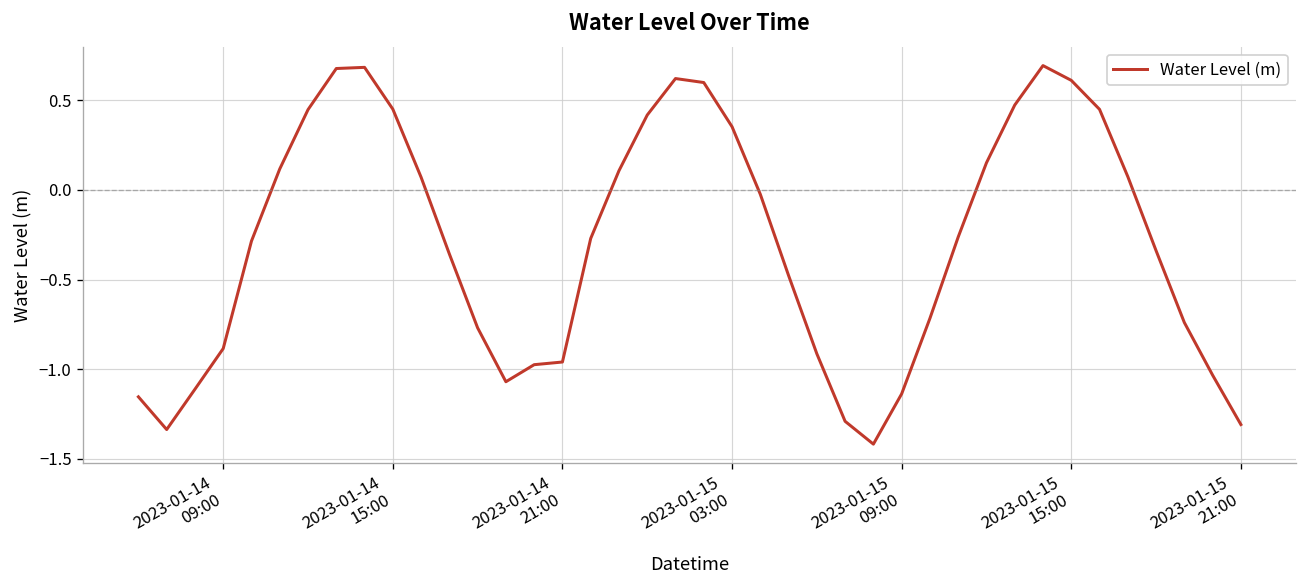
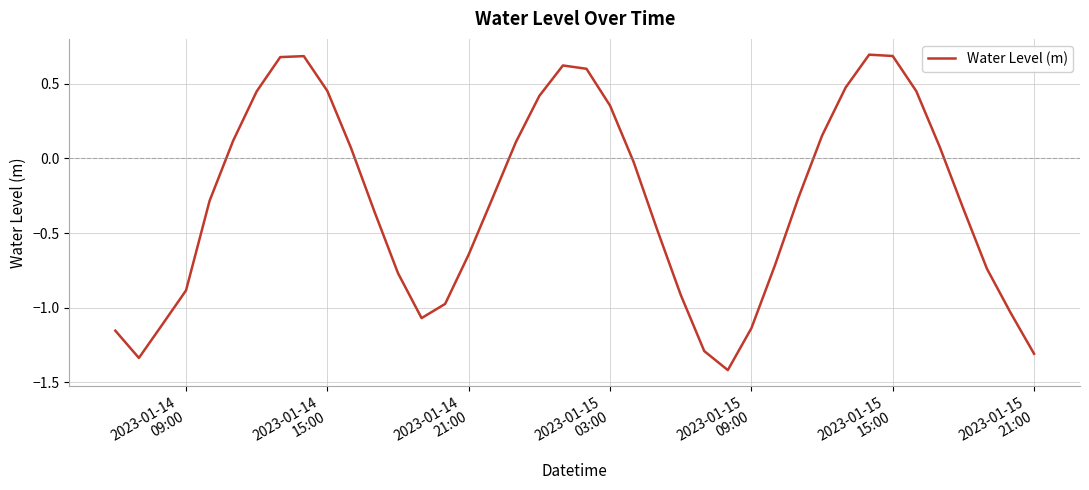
2023-01-14 21:00: -0.96 -> -0.64
2023-01-15 15:00: 0.61 -> 0.69
